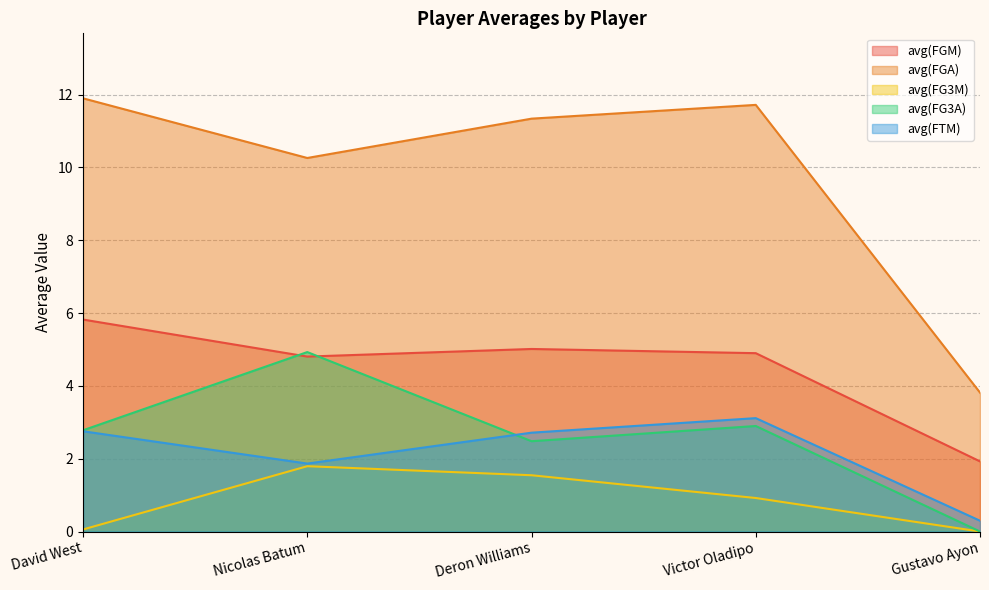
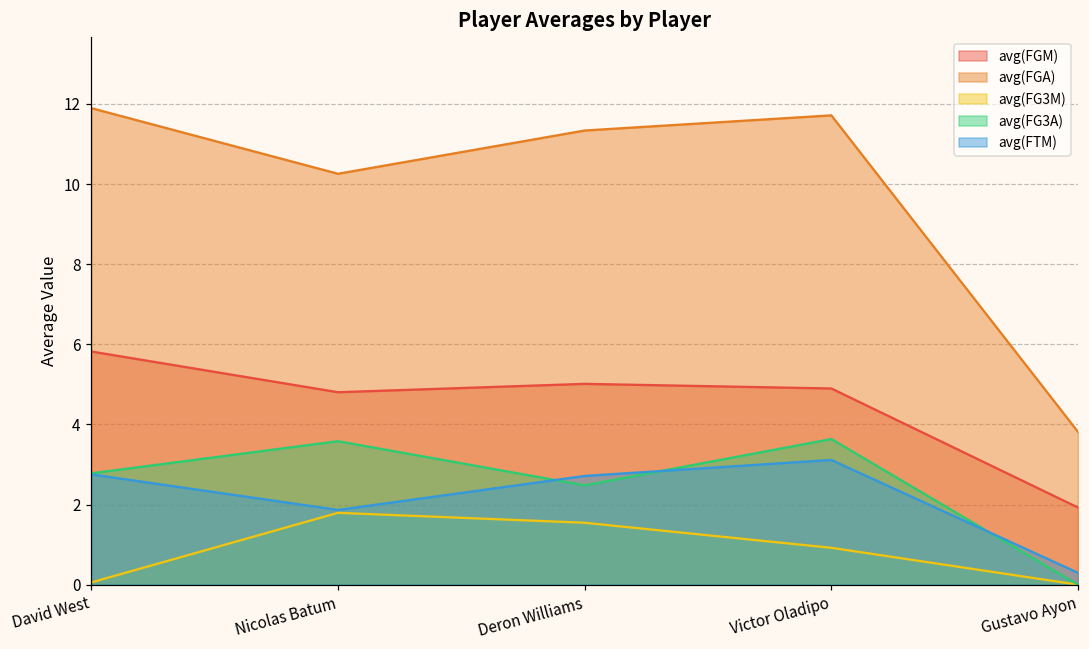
avg(FG3A), Nicolas Batum: 4.9 -> 3.6
avg(FG3A), Victor Oladipo: 2.9 -> 3.6
